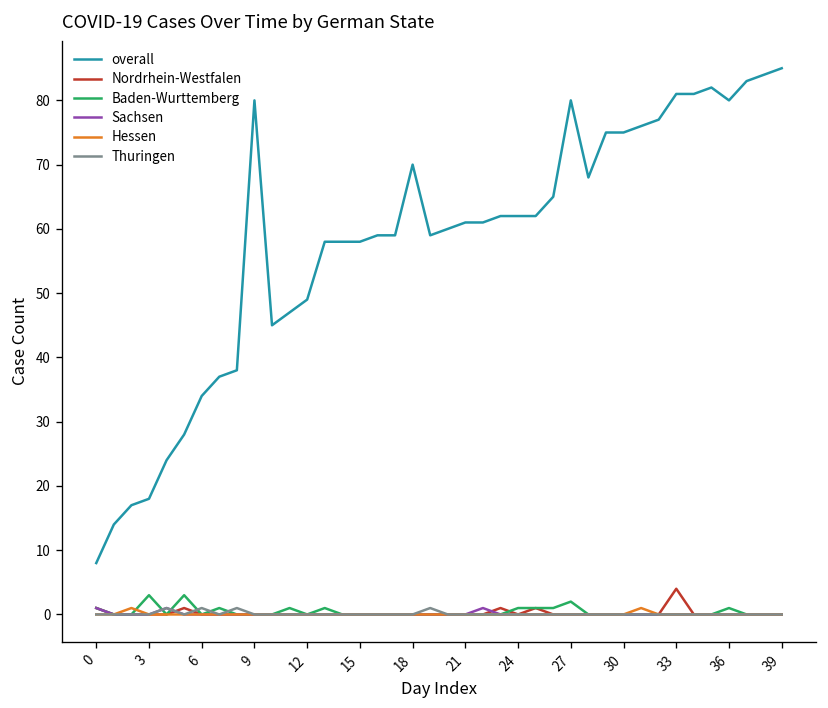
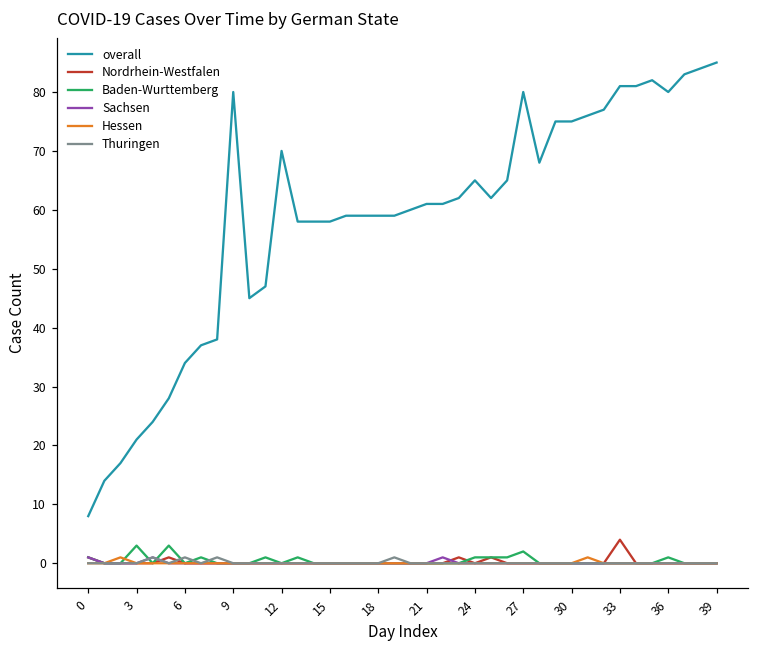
overall, 3: 18 -> 21
overall, 12: 49 -> 70
overall, 18: 70 -> 59
overall, 24: 62 -> 65
